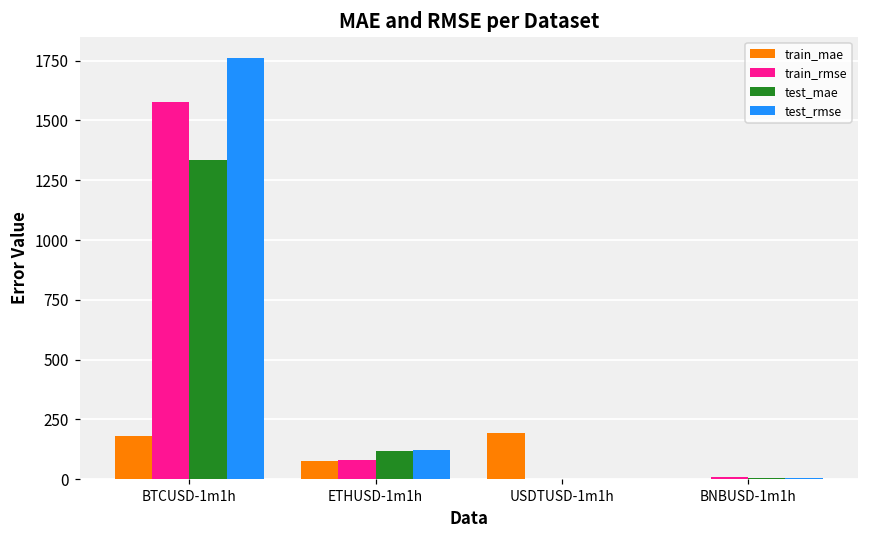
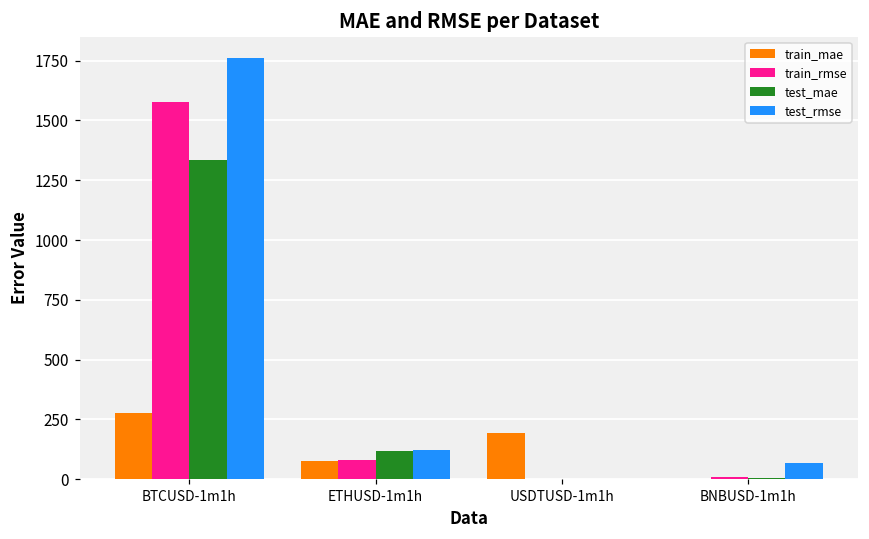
train_mae, BTCUSD-1m1h: 180 -> 280
test_rmse, BNBUSD-1m1h: 10 -> 70
